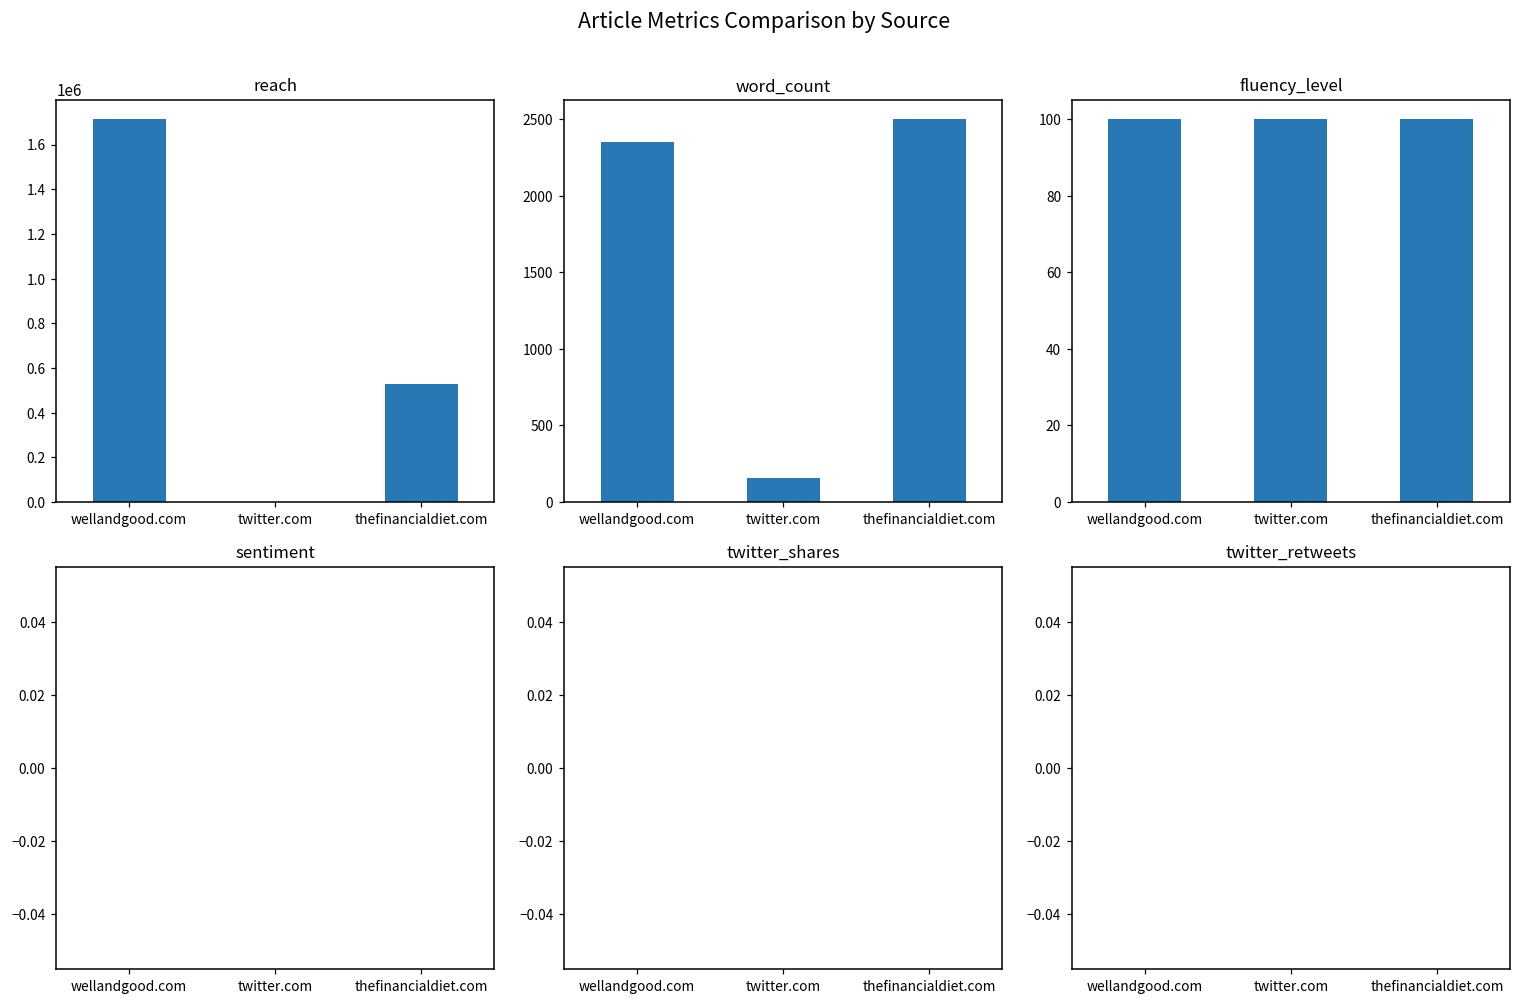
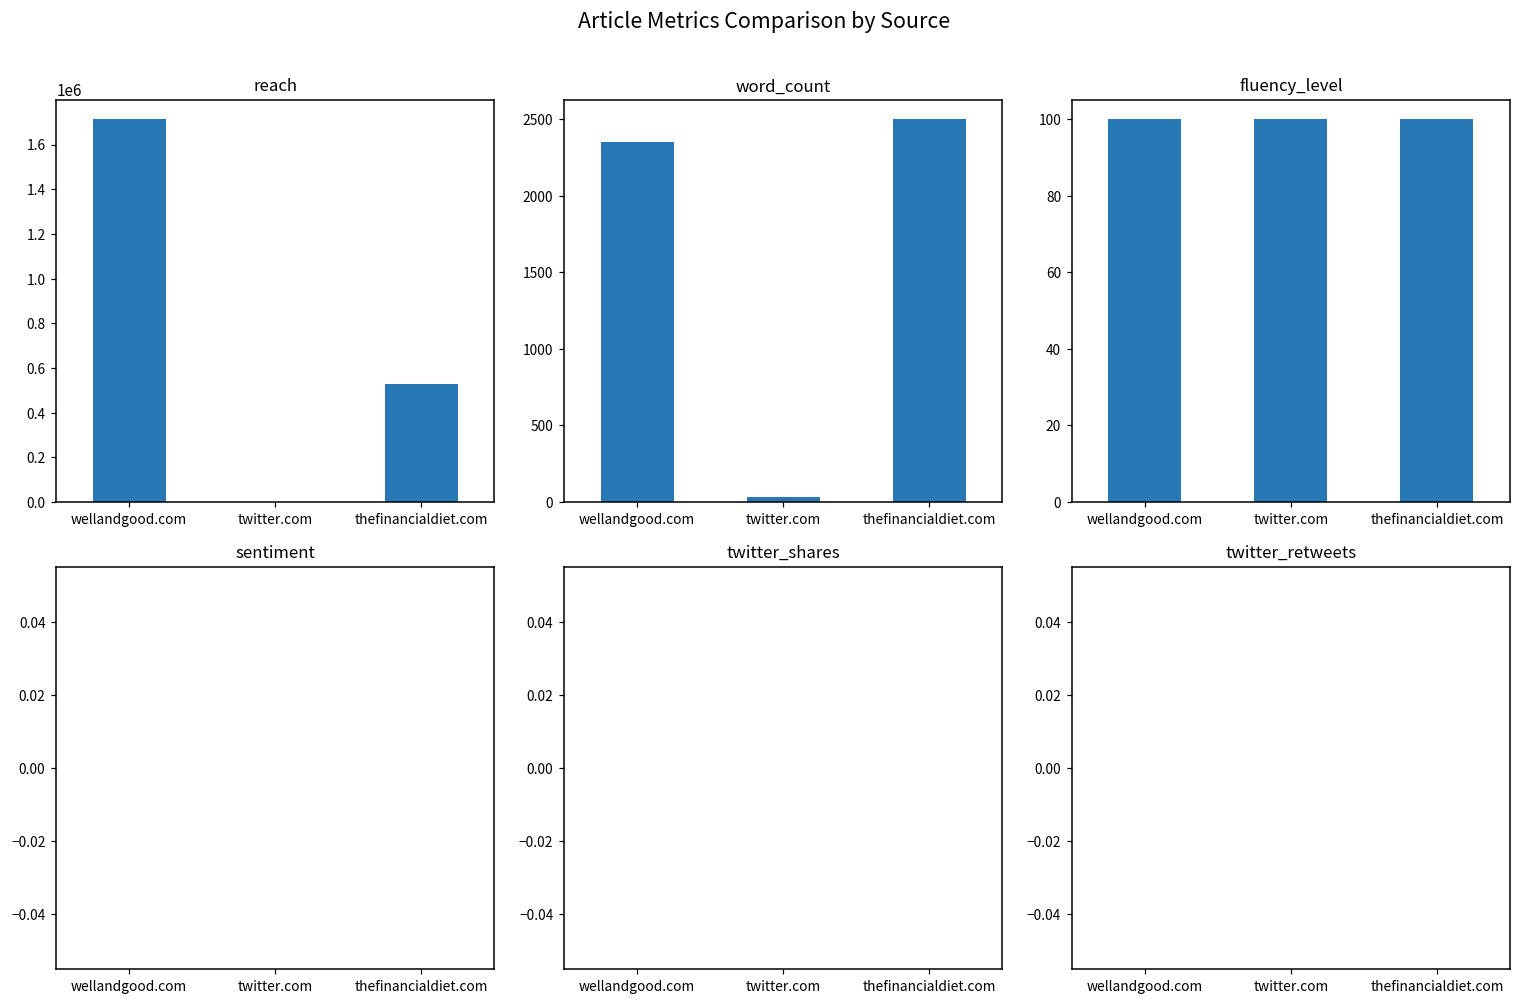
word_count, twitter.com: 160 -> 40
